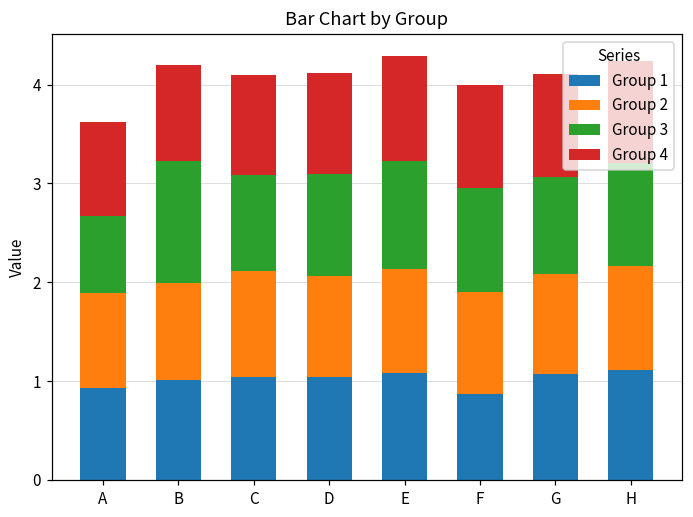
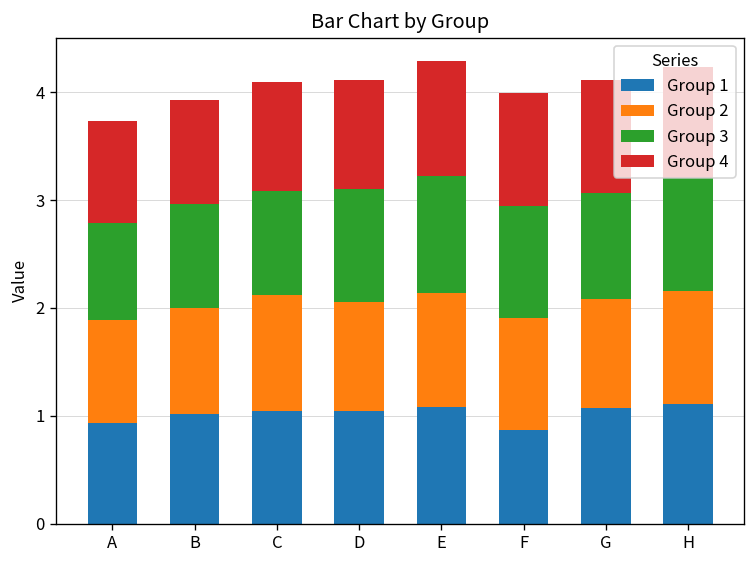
Group 3, A: 0.8 -> 0.9
Group 3, B: 1.2 -> 1.0
